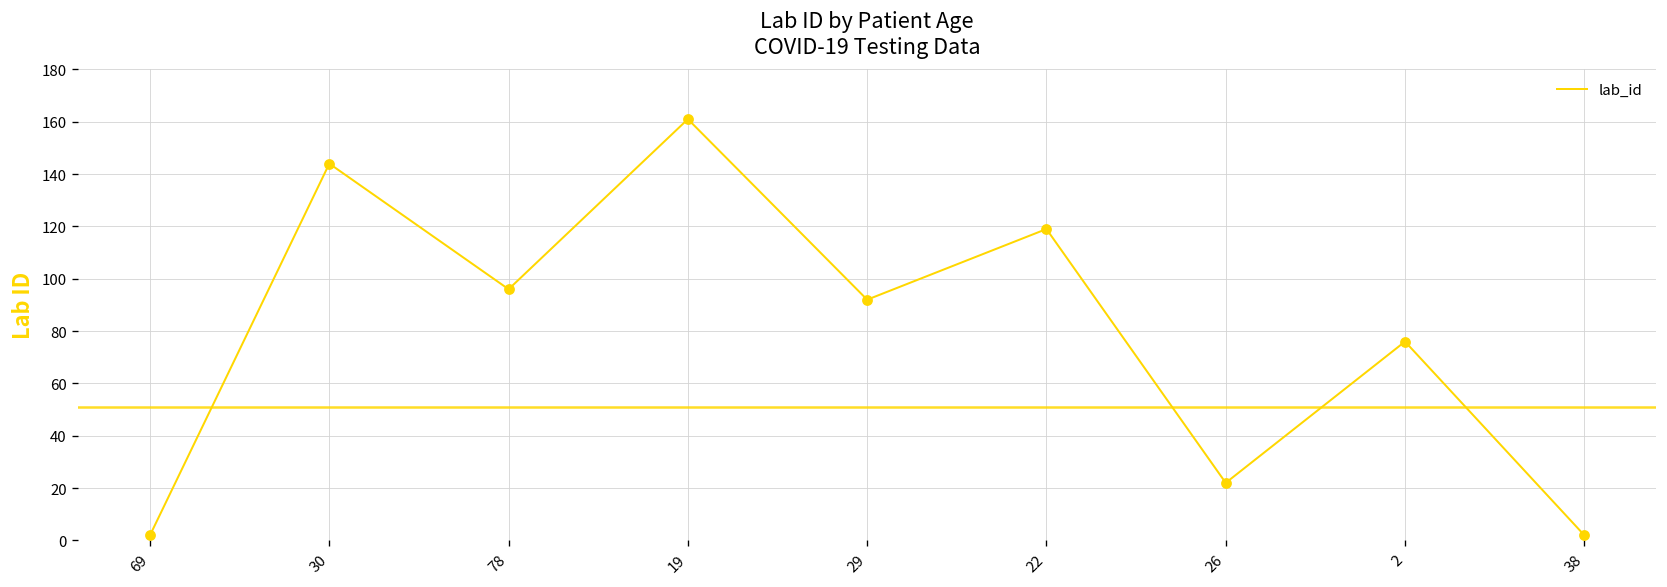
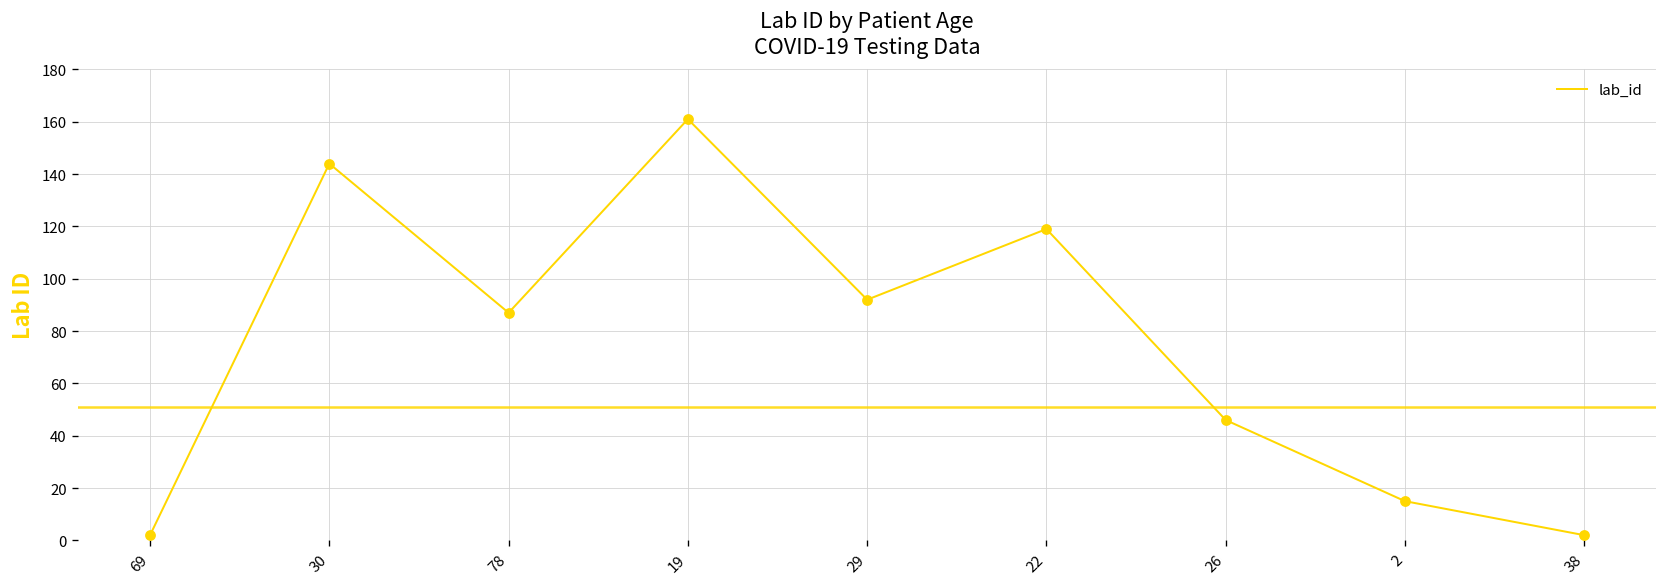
78: 96 -> 87
26: 22 -> 46
2: 76 -> 15
